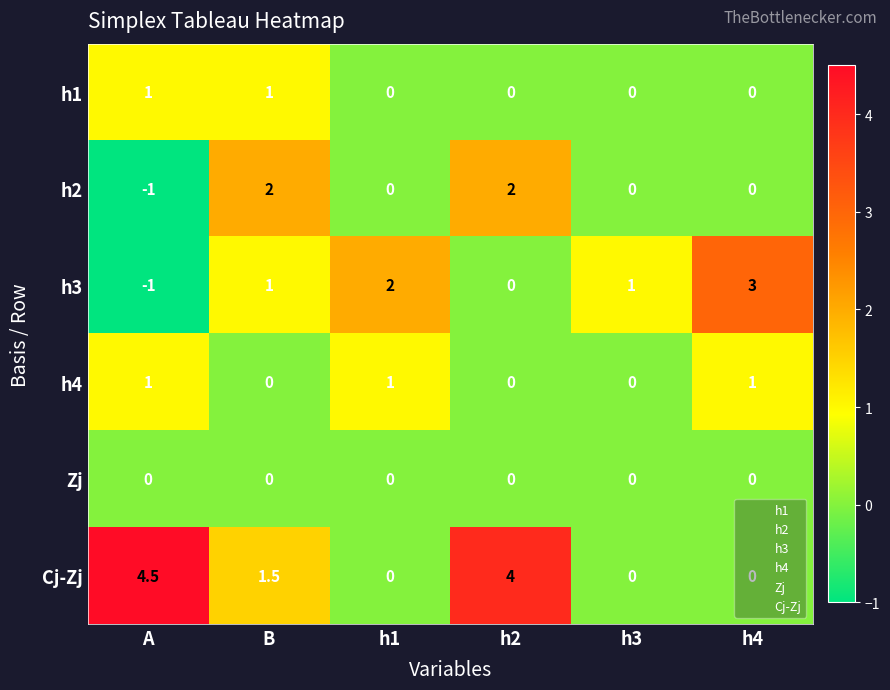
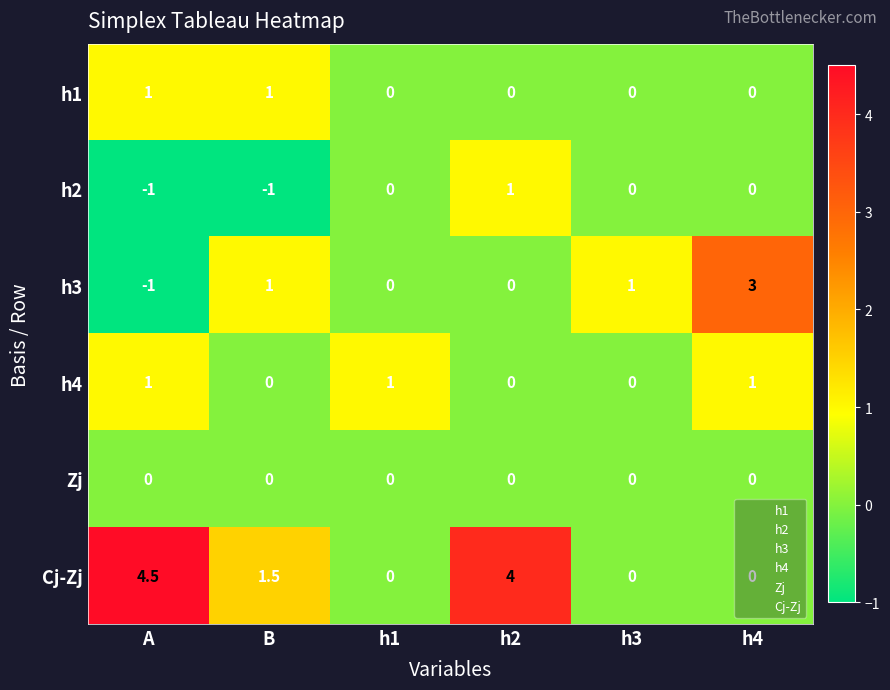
h2, B: 2 -> -1
h2, h2: 2 -> 1
h3, h1: 2 -> 0
